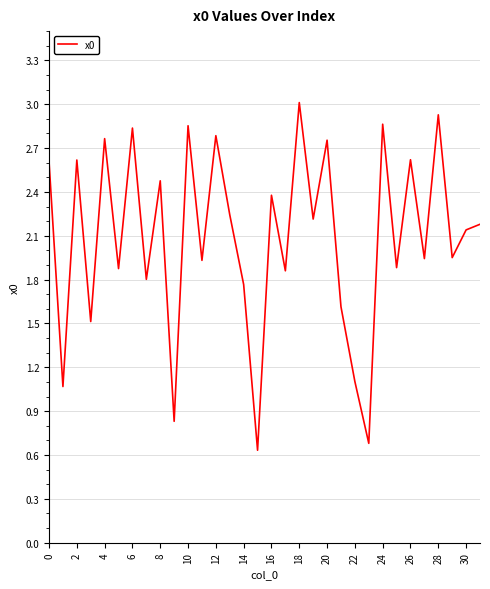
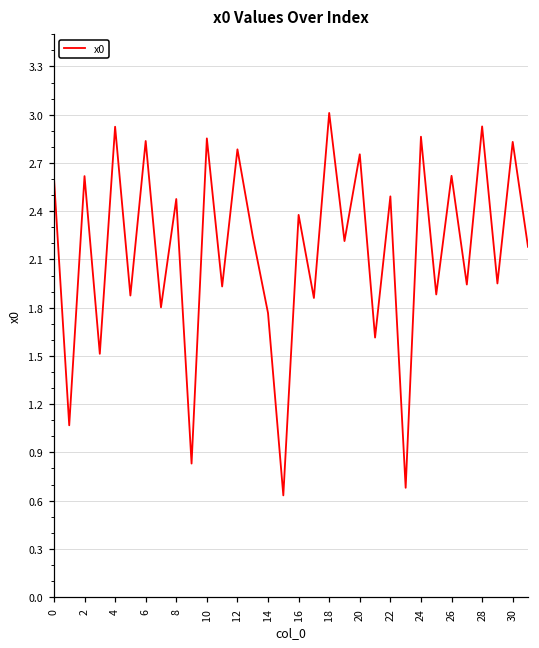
4: 2.76 -> 2.93
22: 1.10 -> 2.49
30: 2.14 -> 2.83
